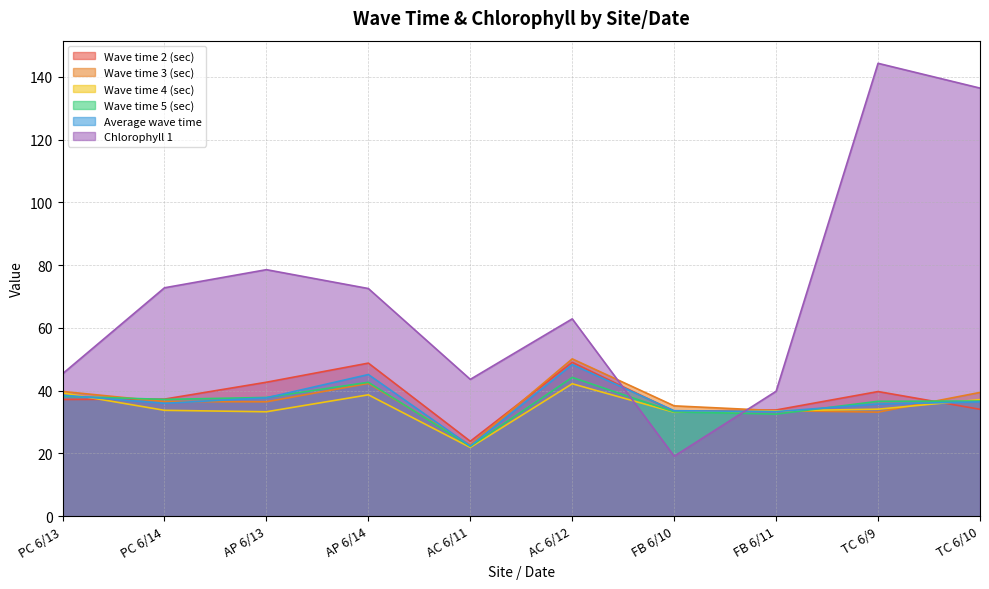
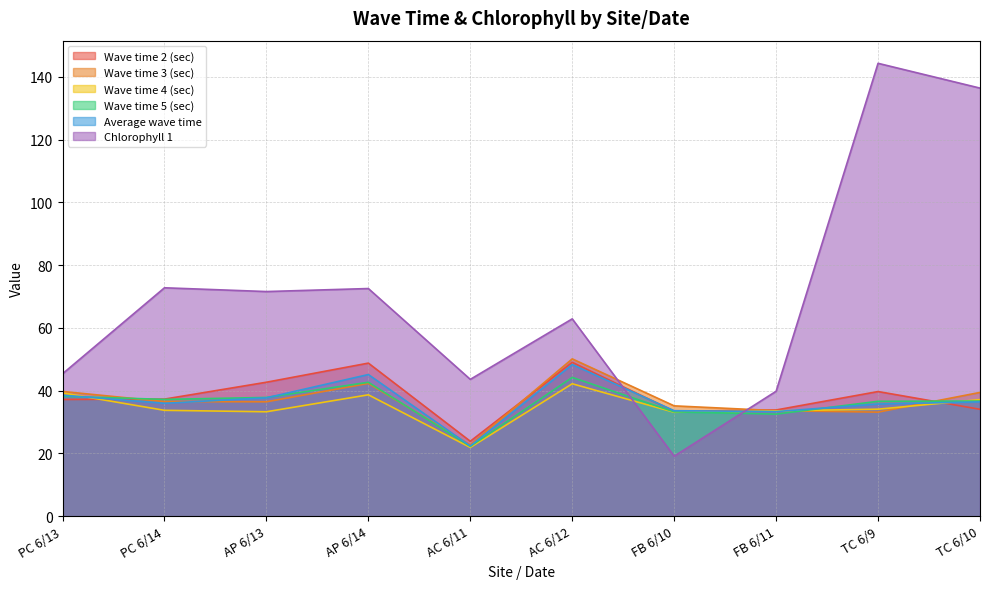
Chlorophyll 1, AP 6/13: 79 -> 72
